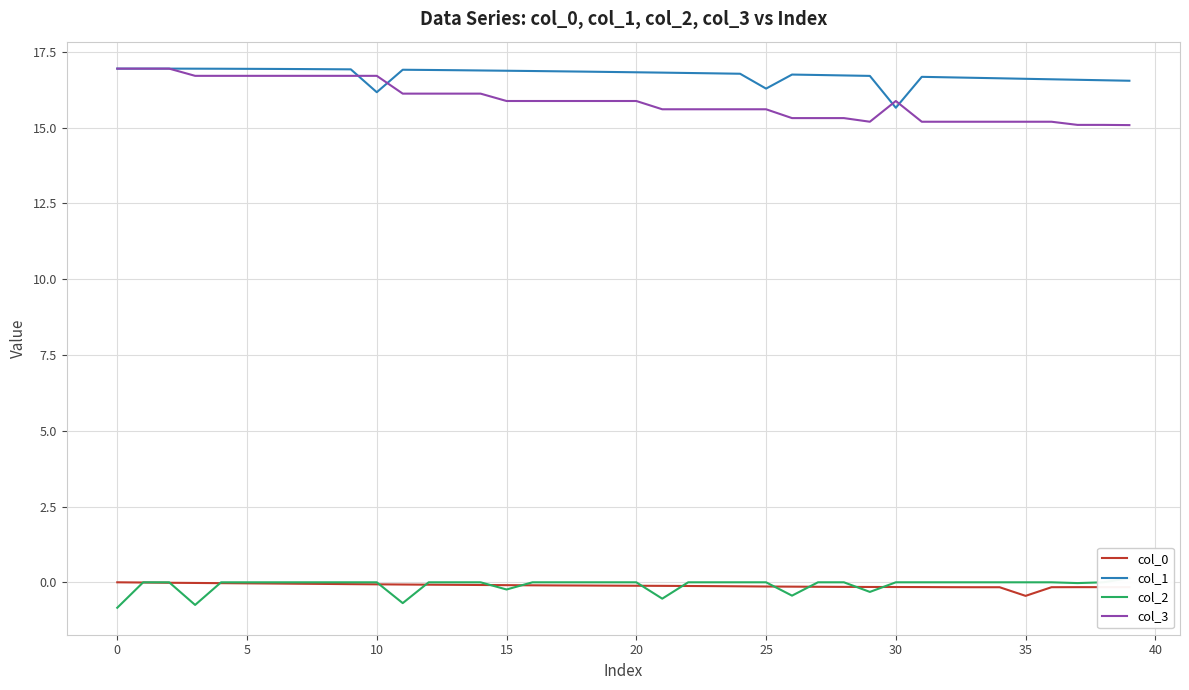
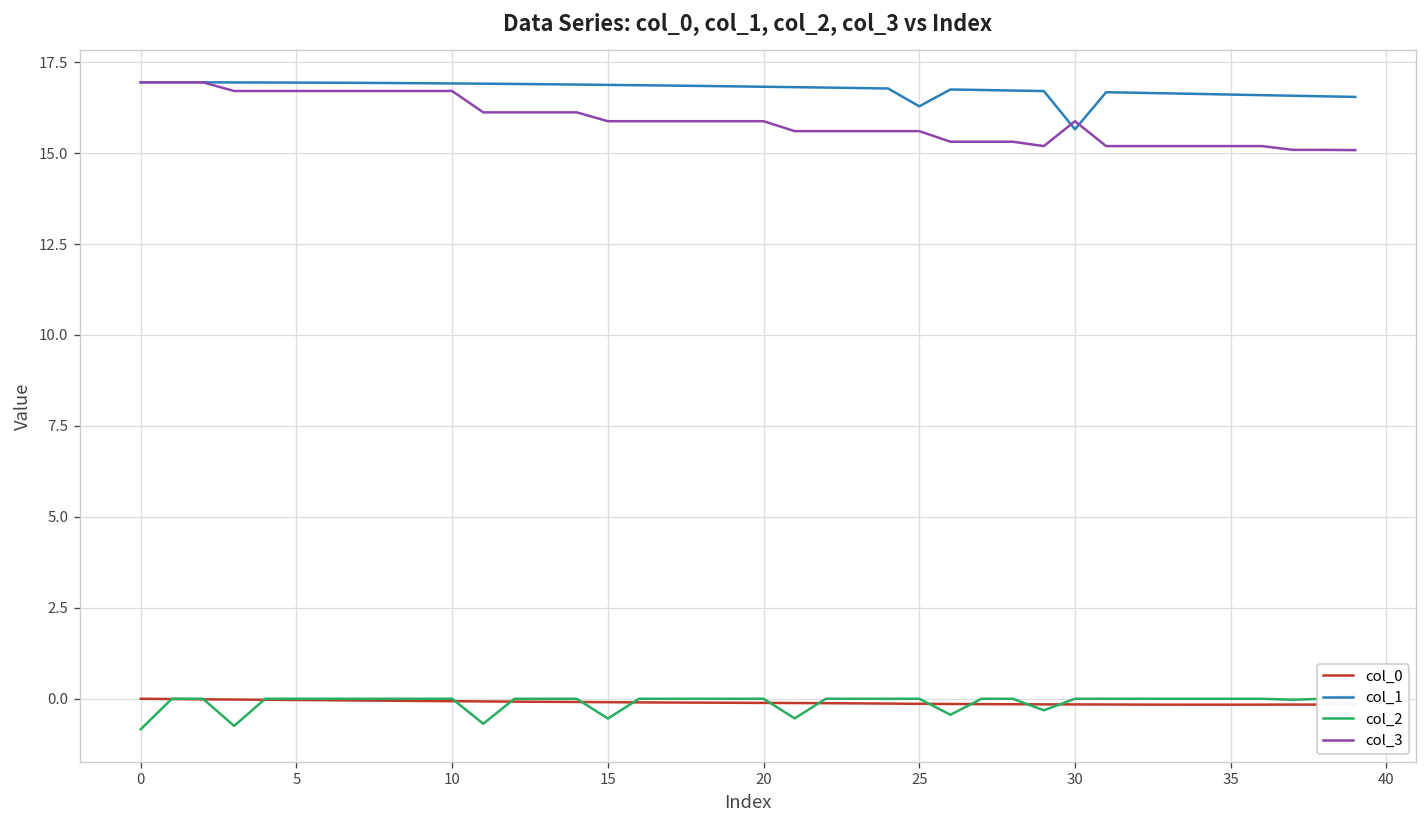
col_1, 10: 16.2 -> 16.9
col_2, 15: -0.2 -> -0.5
col_0, 35: -0.4 -> -0.2
